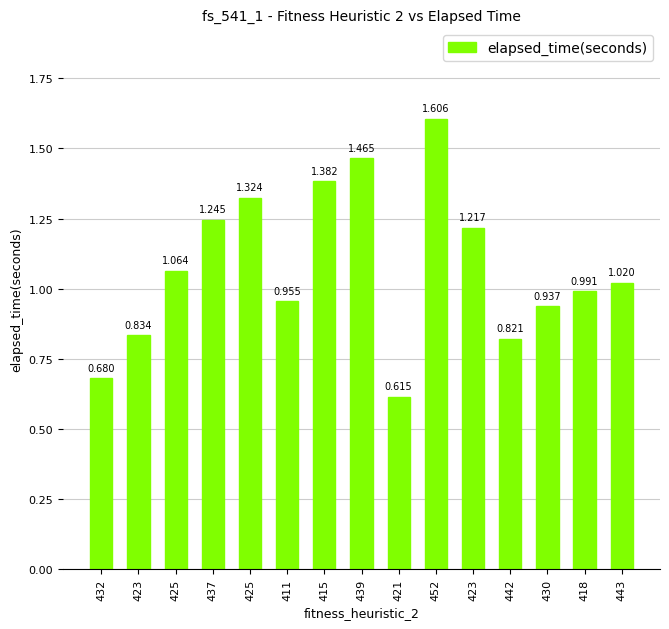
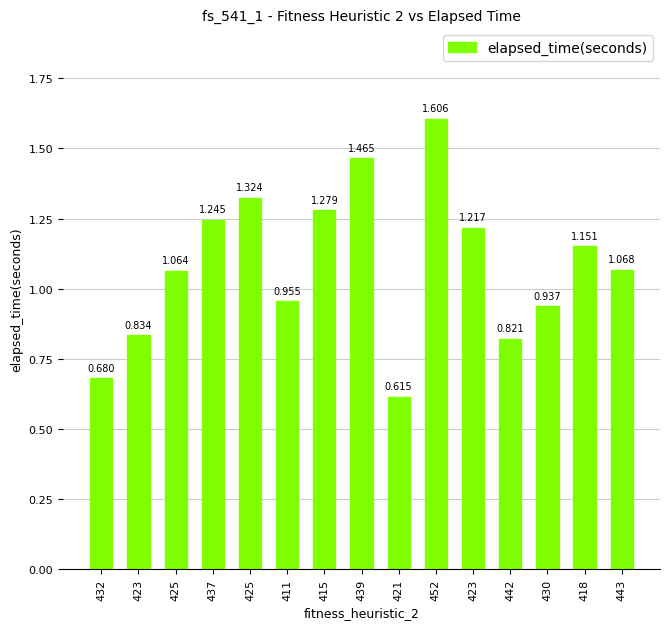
415: 1.382 -> 1.279
418: 0.991 -> 1.151
443: 1.020 -> 1.068
